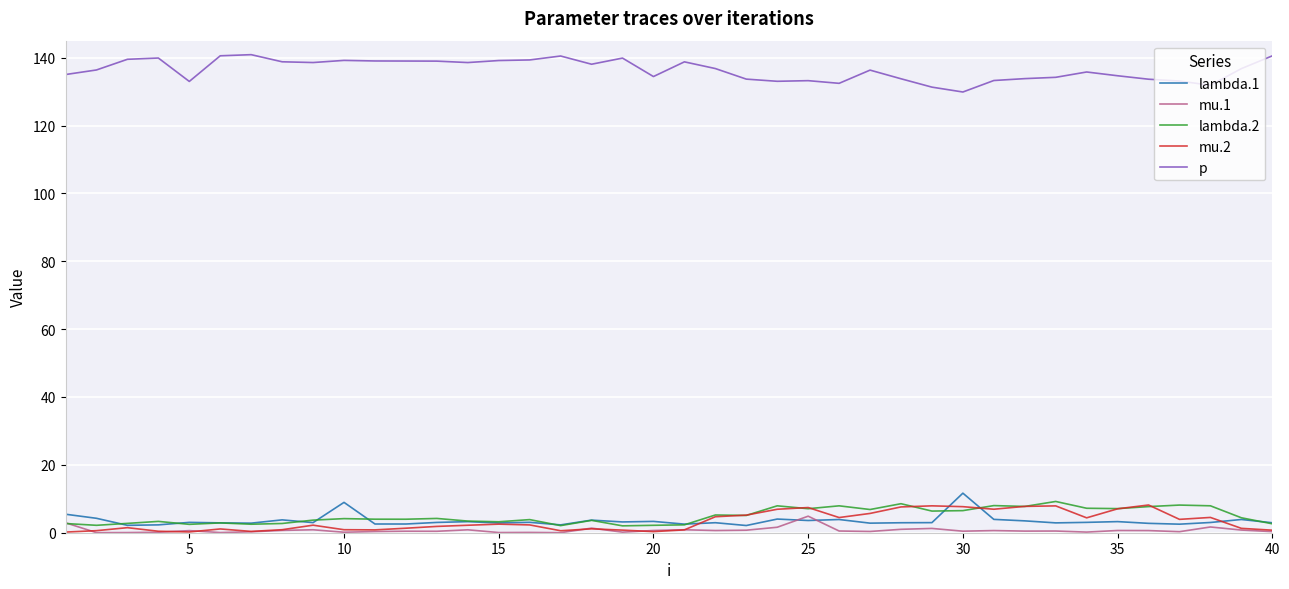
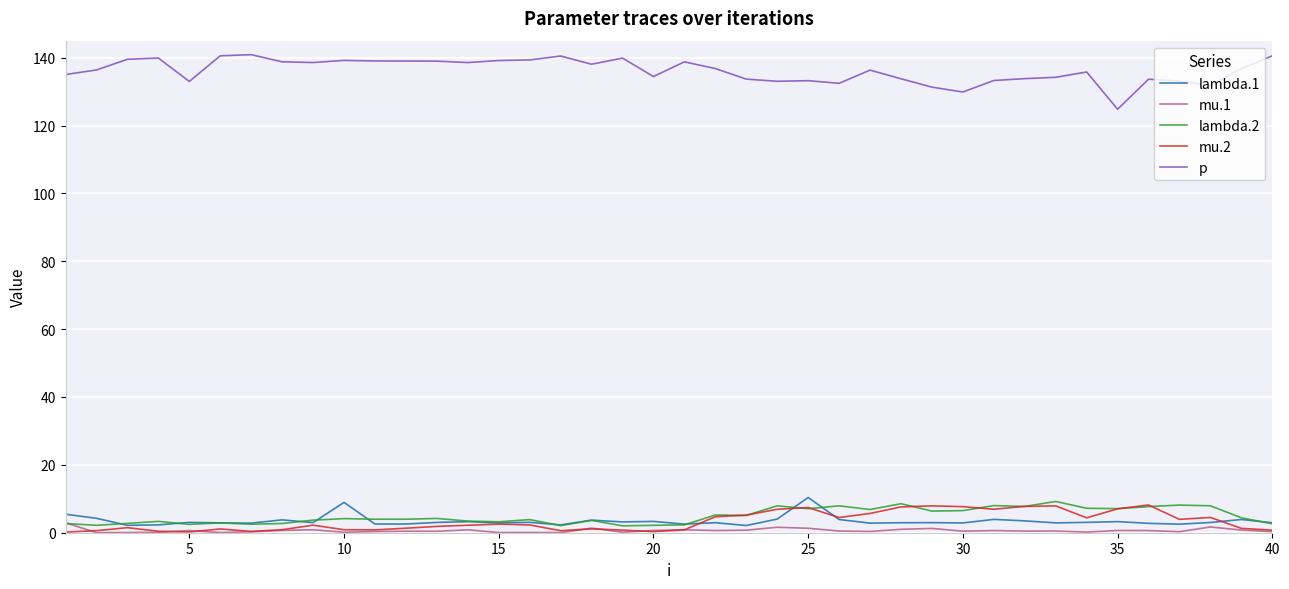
lambda.1, 25: 4 -> 10
mu.1, 25: 5 -> 1
lambda.1, 30: 12 -> 3
p, 35: 135 -> 125
